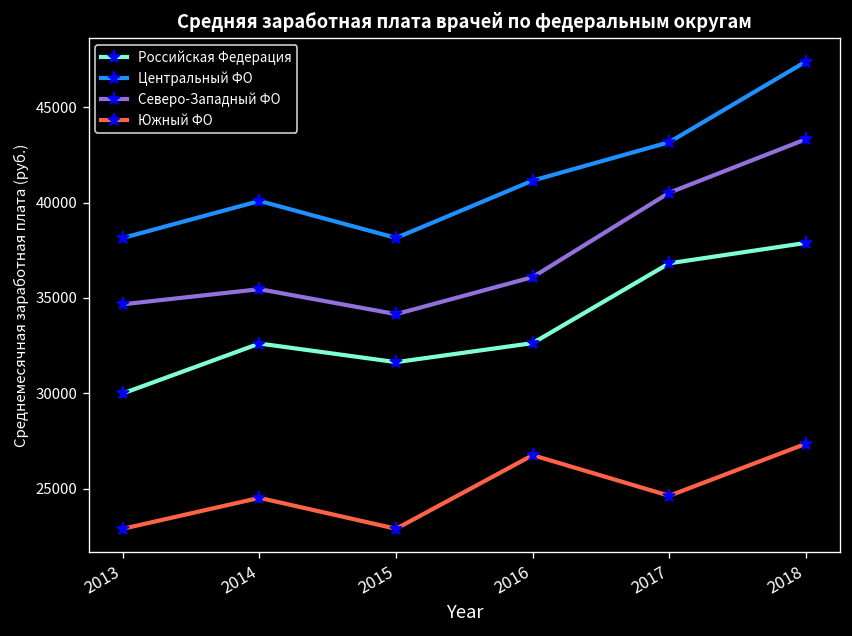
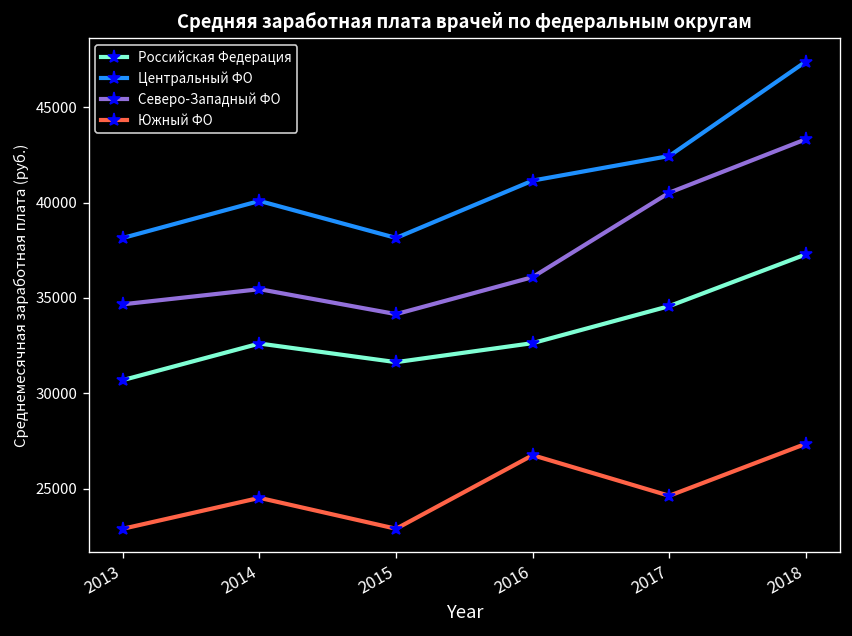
Российская Федерация, 2013: 30000 -> 30700
Российская Федерация, 2017: 36800 -> 34600
Центральный ФО, 2017: 43200 -> 42400
Российская Федерация, 2018: 37900 -> 37300
